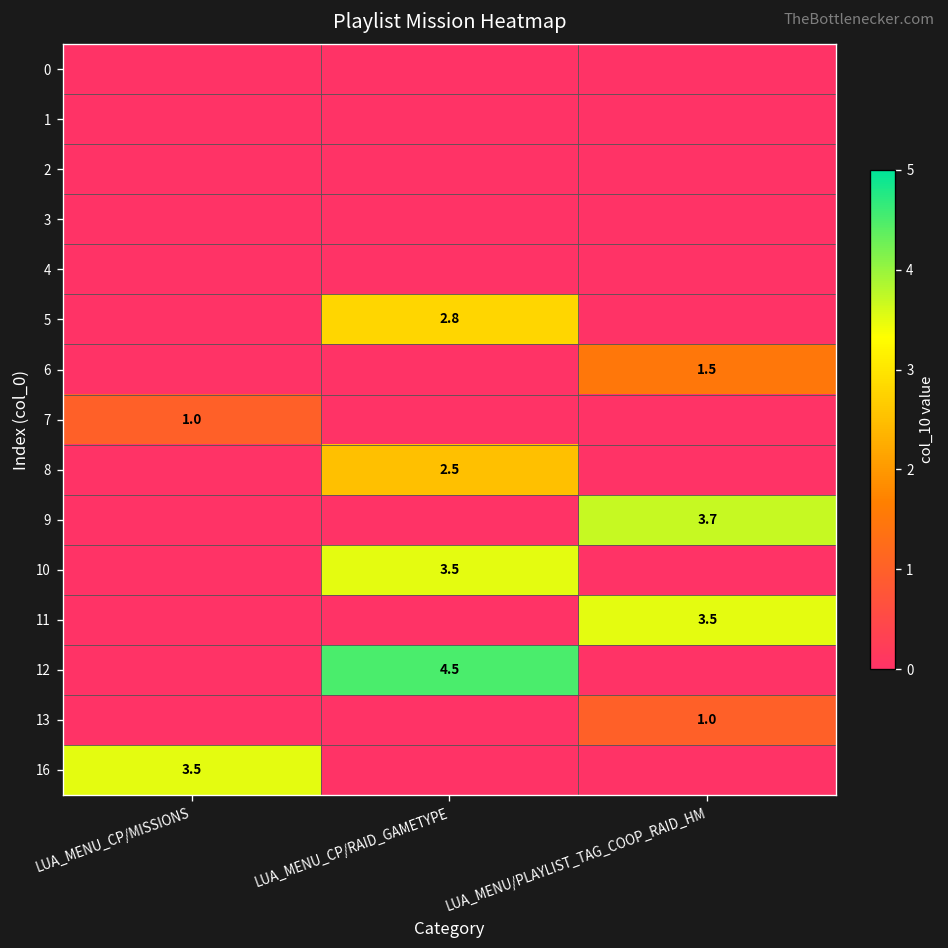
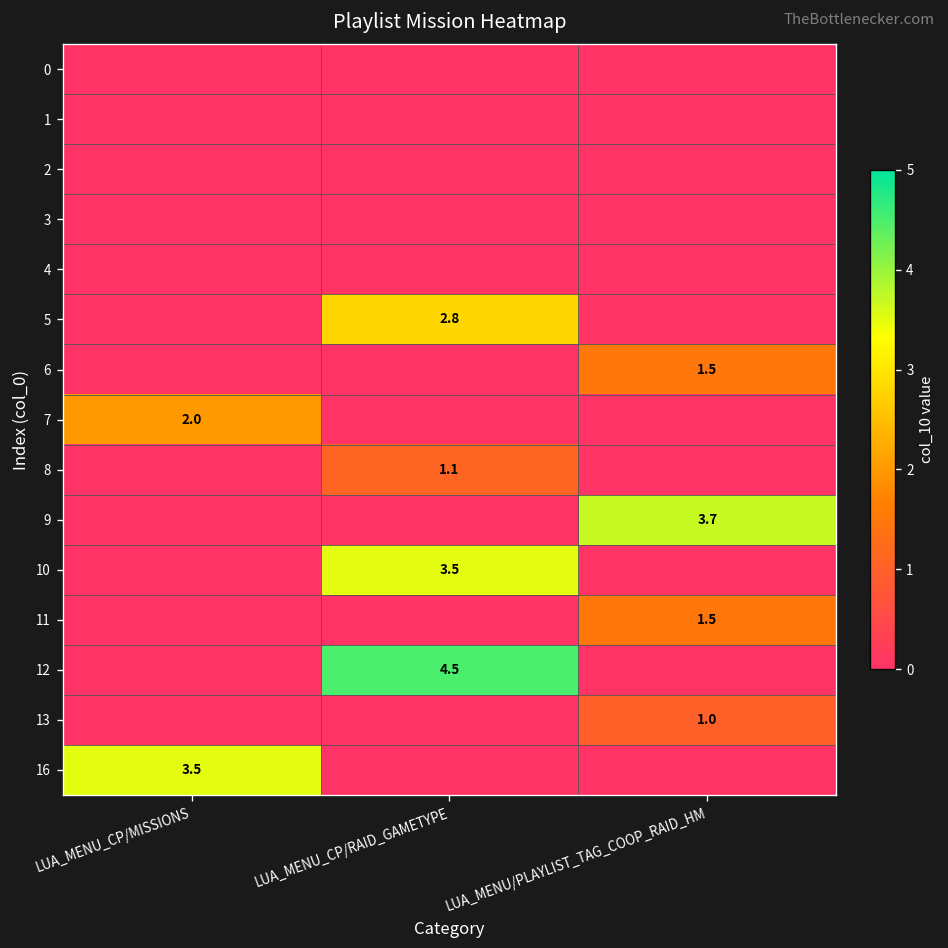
7, LUA_MENU_CP/MISSIONS: 1.0 -> 2.0
8, LUA_MENU_CP/RAID_GAMETYPE: 2.5 -> 1.1
11, LUA_MENU/PLAYLIST_TAG_COOP_RAID_HM: 3.5 -> 1.5
